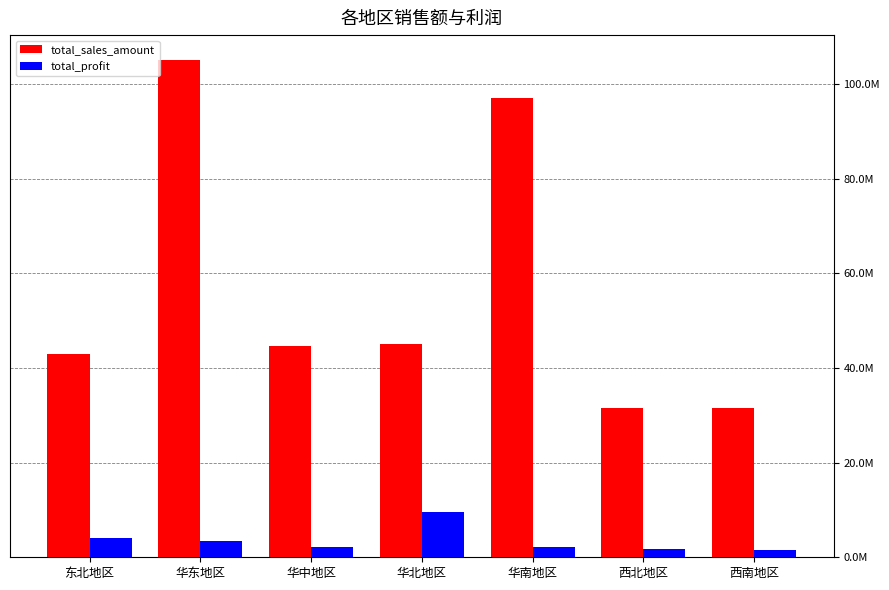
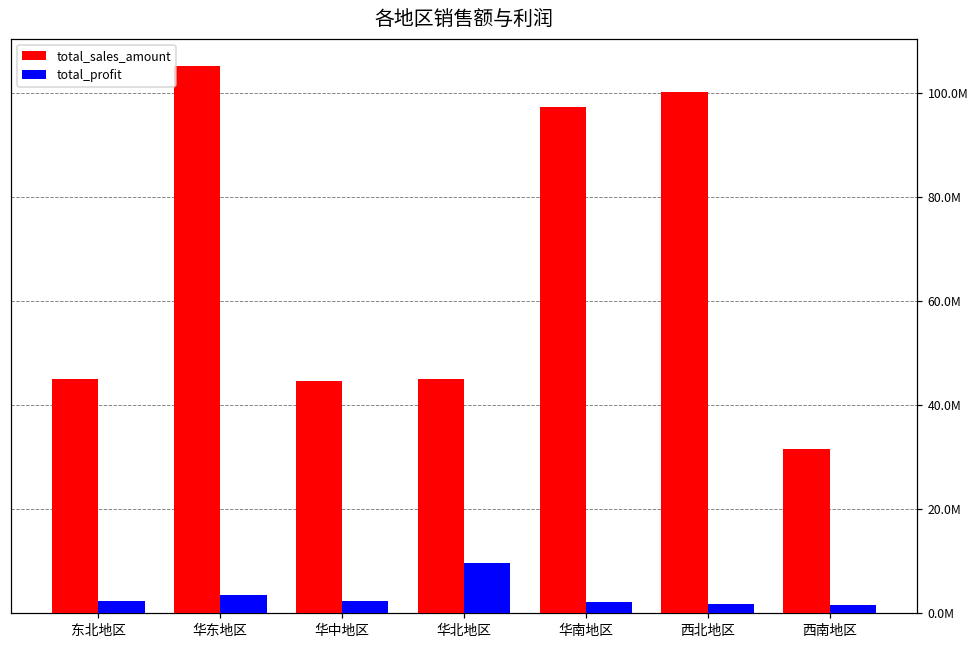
total_sales_amount, 东北地区: 43000000 -> 45000000
total_profit, 东北地区: 4000000 -> 2000000
total_sales_amount, 西北地区: 32000000 -> 100000000
